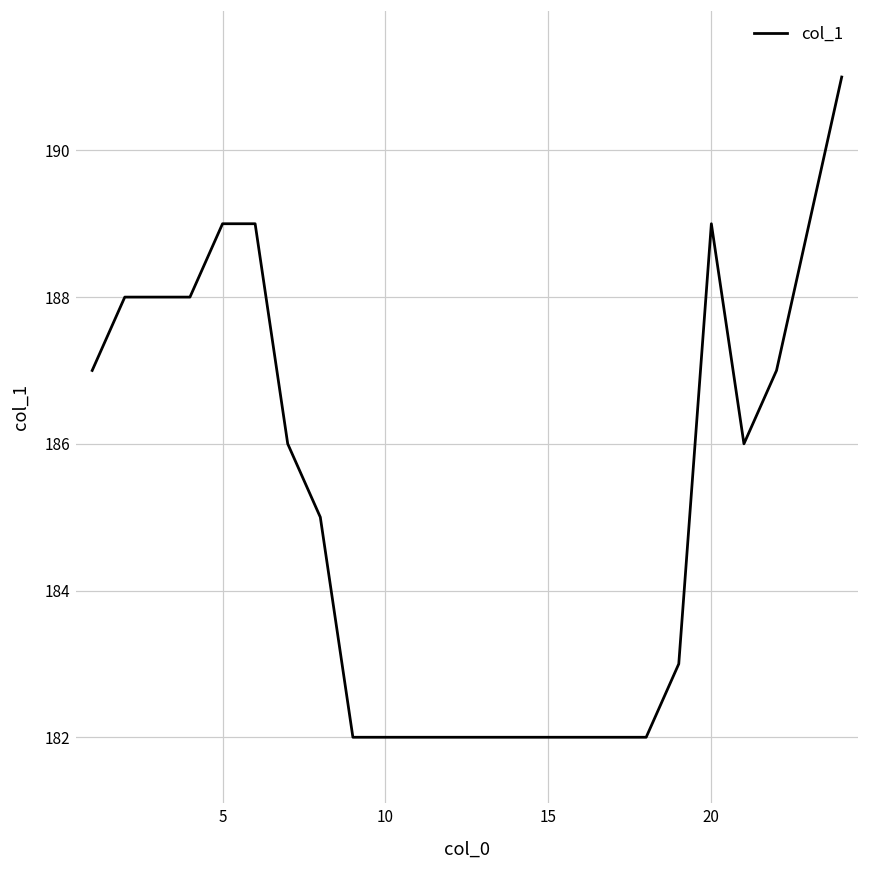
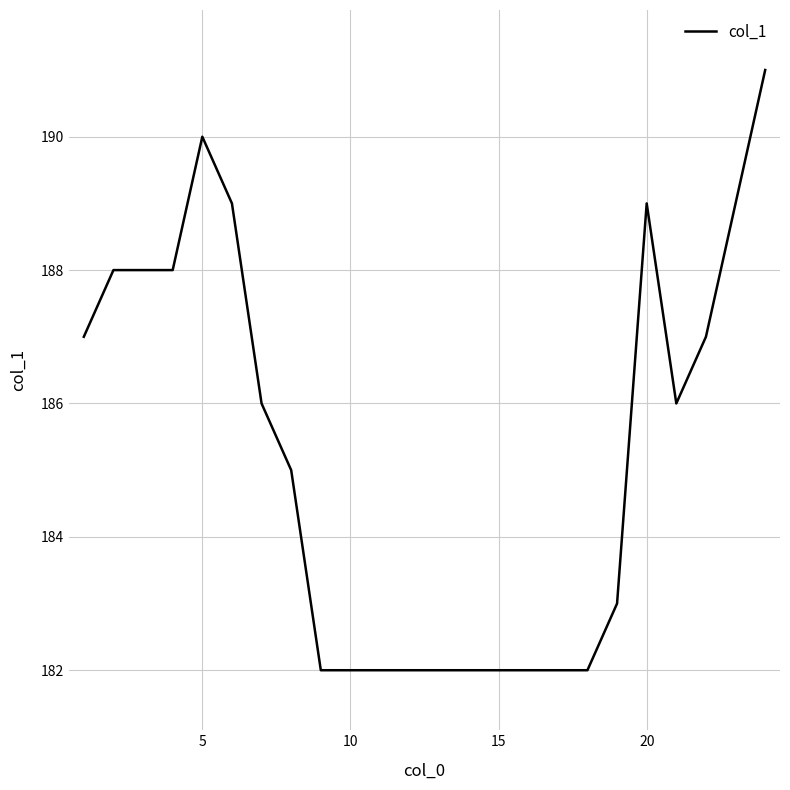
5: 189 -> 190
